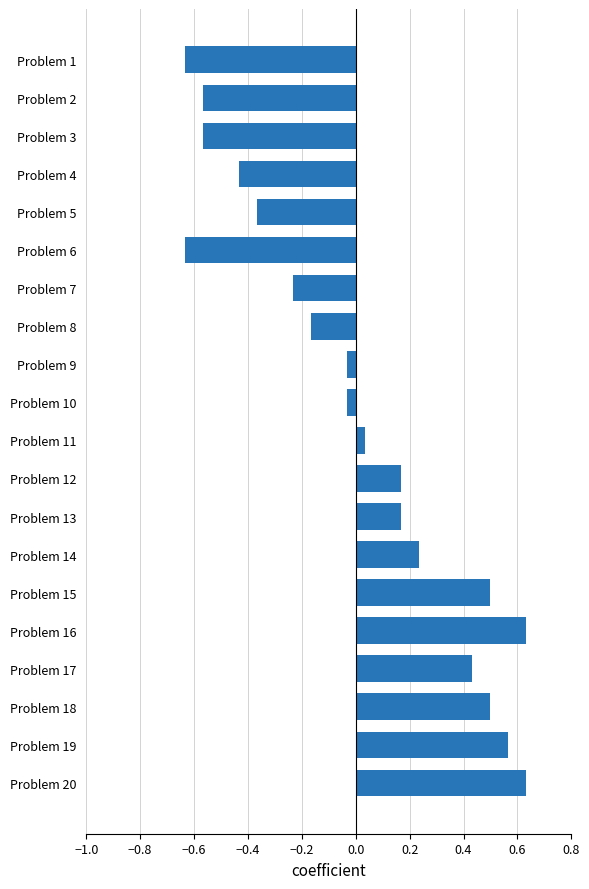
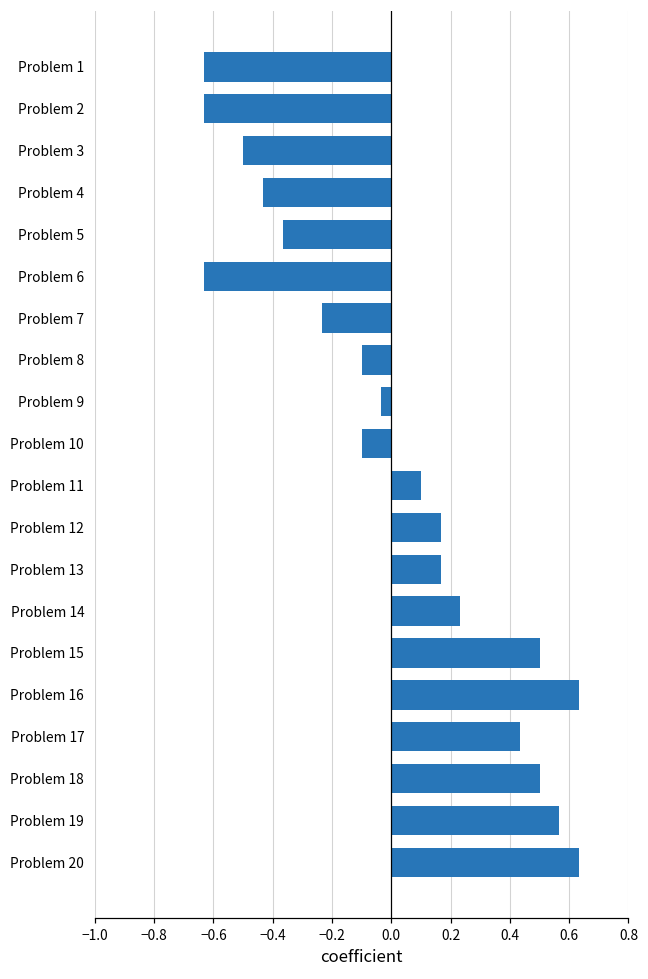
Problem 2: -0.57 -> -0.63
Problem 3: -0.57 -> -0.50
Problem 8: -0.17 -> -0.10
Problem 10: -0.03 -> -0.10
Problem 11: 0.03 -> 0.10
